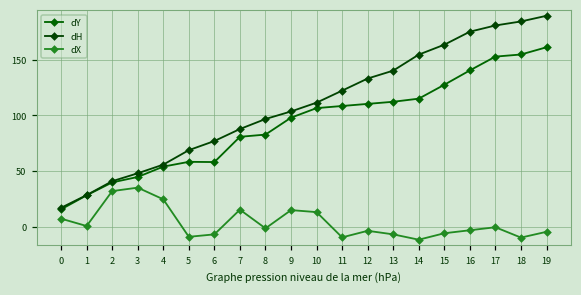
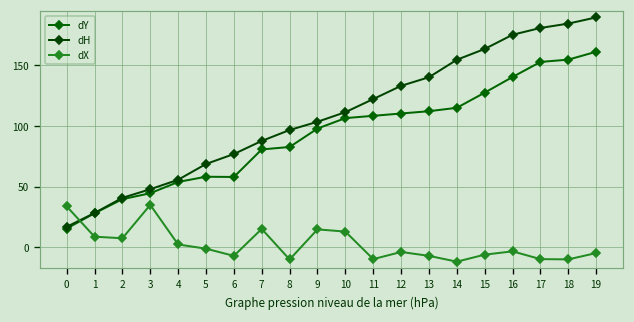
dX, 0: 7 -> 34
dX, 1: 1 -> 9
dX, 2: 32 -> 8
dX, 4: 25 -> 3
dX, 5: -9 -> -1
dX, 8: -2 -> -10
dX, 17: -1 -> -10
